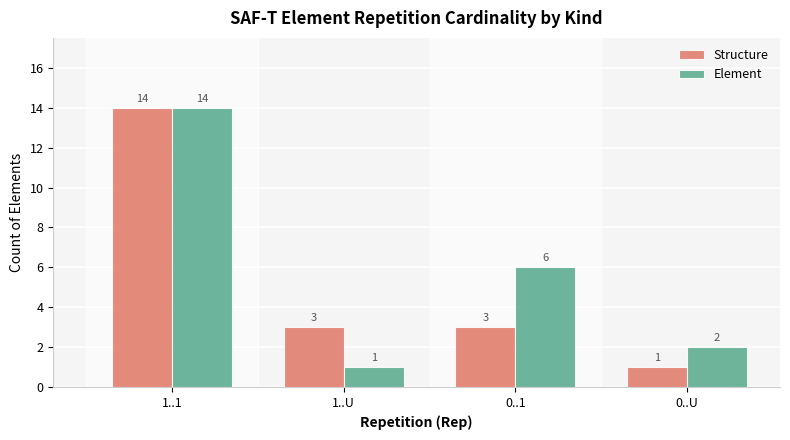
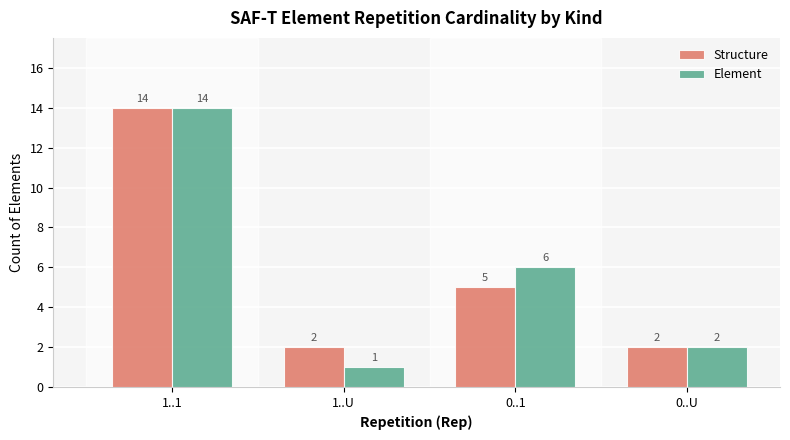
Structure, 1..U: 3 -> 2
Structure, 0..1: 3 -> 5
Structure, 0..U: 1 -> 2
